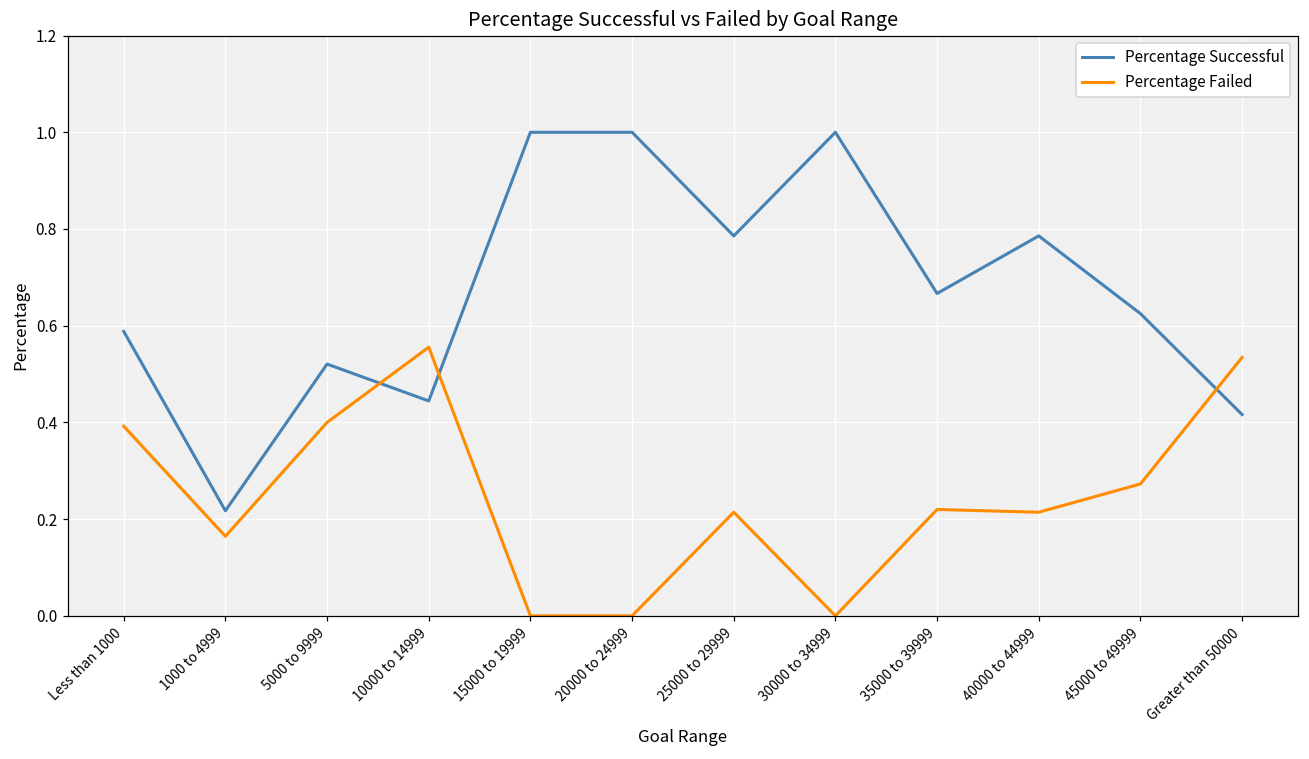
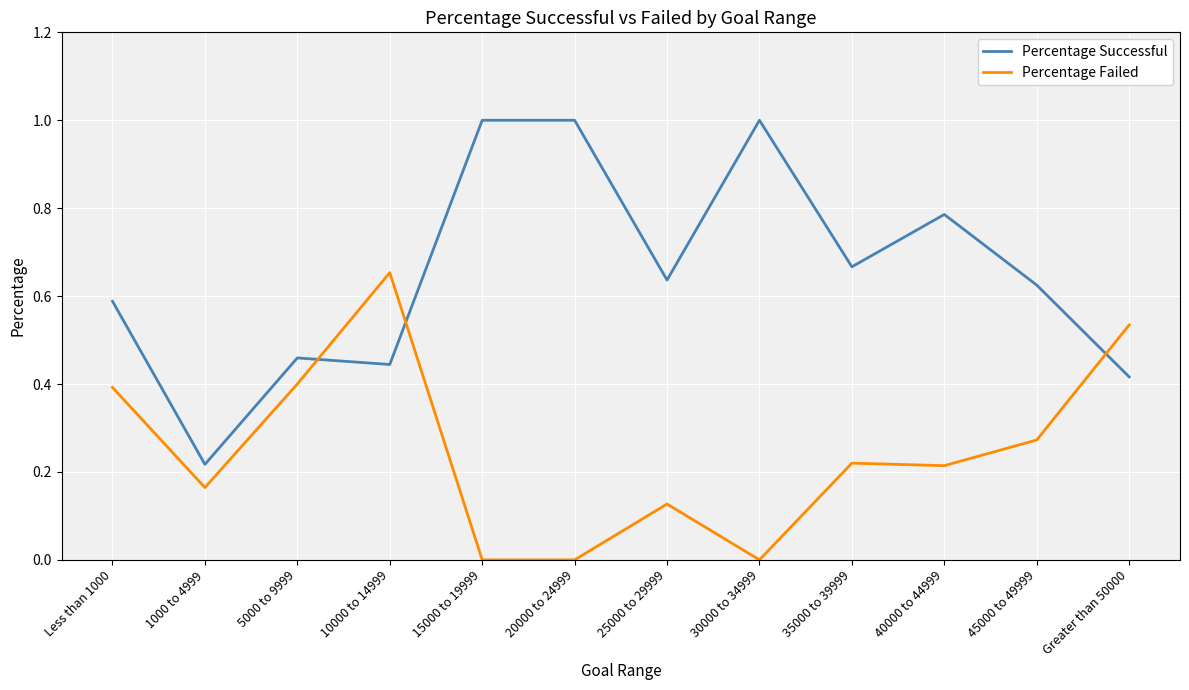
Percentage Successful, 5000 to 9999: 0.52 -> 0.46
Percentage Failed, 10000 to 14999: 0.56 -> 0.65
Percentage Successful, 25000 to 29999: 0.79 -> 0.64
Percentage Failed, 25000 to 29999: 0.21 -> 0.13
